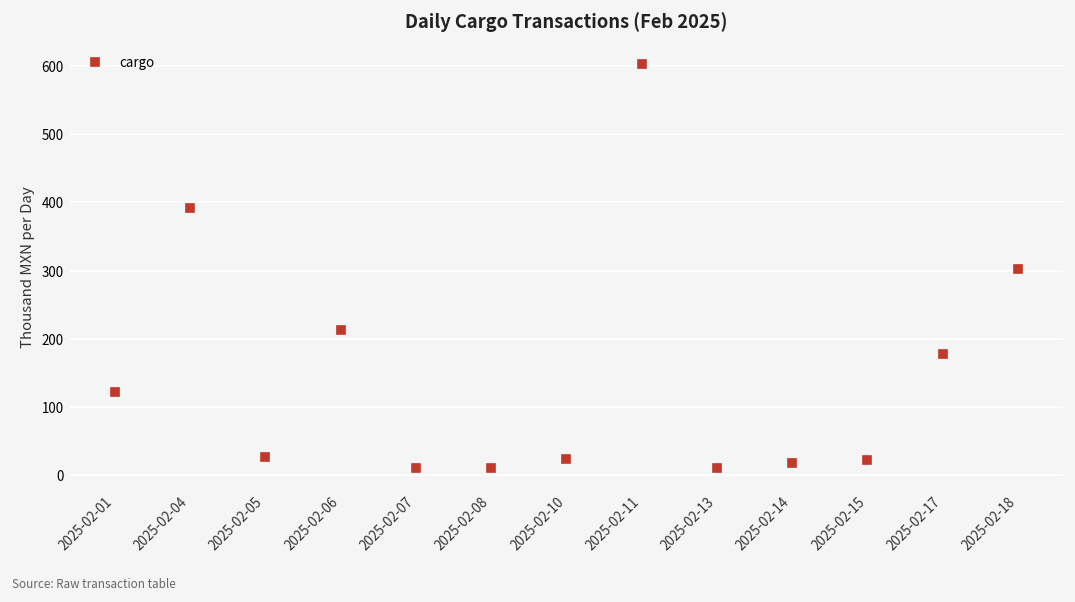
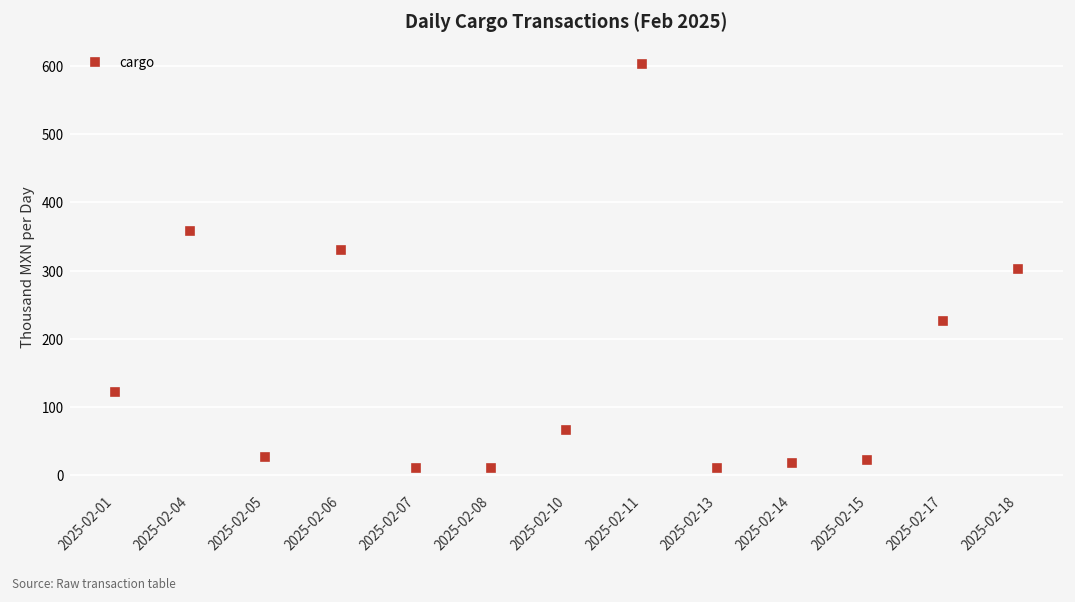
2025-02-04: 390 -> 360
2025-02-06: 210 -> 330
2025-02-10: 20 -> 70
2025-02-17: 180 -> 230
